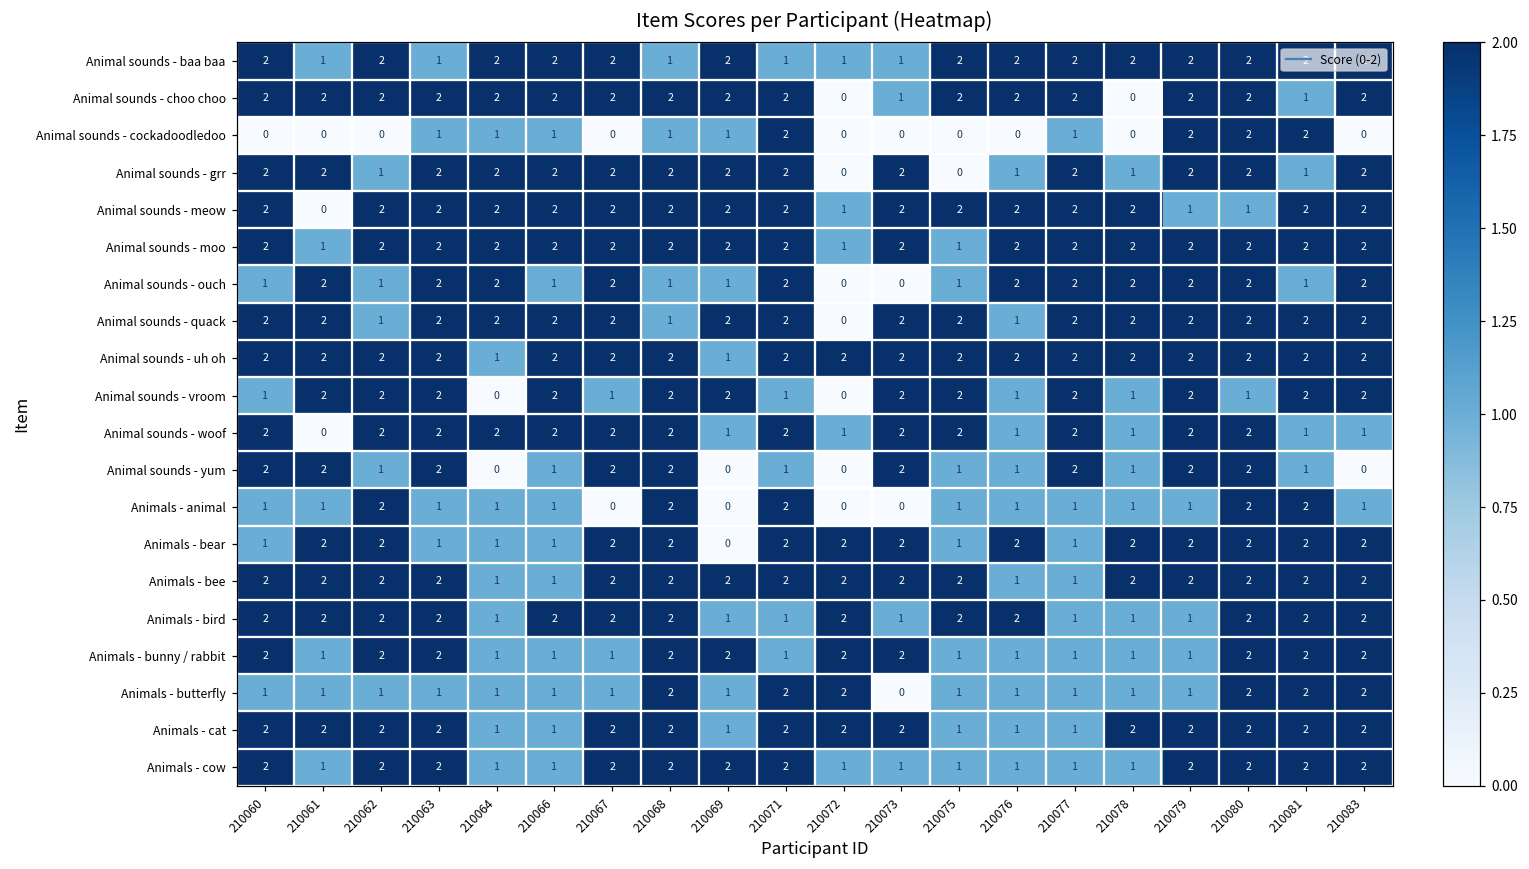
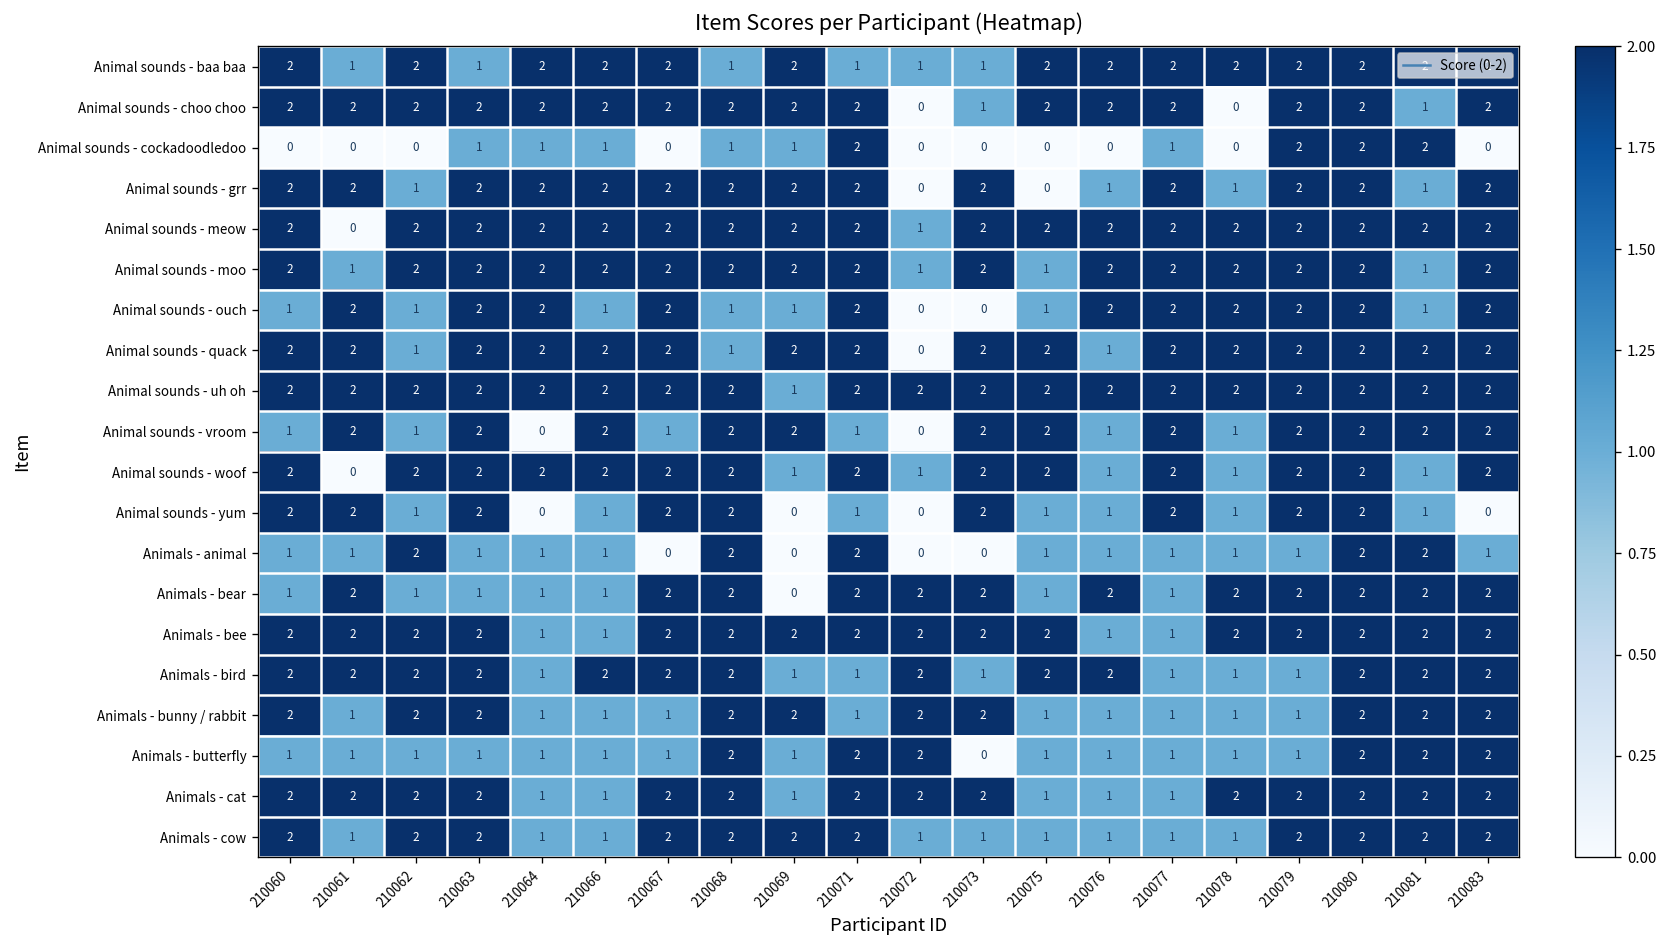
Animal sounds - meow, 210079: 1 -> 2
Animal sounds - meow, 210080: 1 -> 2
Animal sounds - moo, 210081: 2 -> 1
Animal sounds - uh oh, 210064: 1 -> 2
Animal sounds - vroom, 210062: 2 -> 1
Animal sounds - vroom, 210080: 1 -> 2
Animal sounds - woof, 210083: 1 -> 2
Animals - bear, 210062: 2 -> 1
